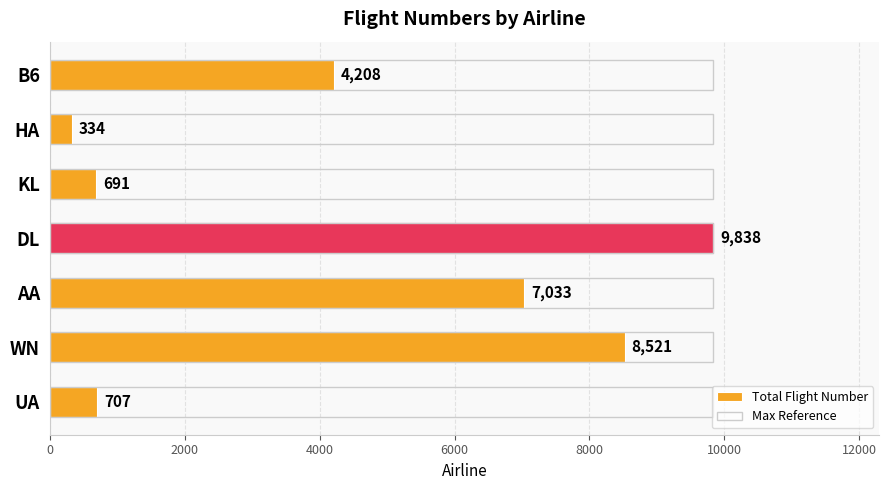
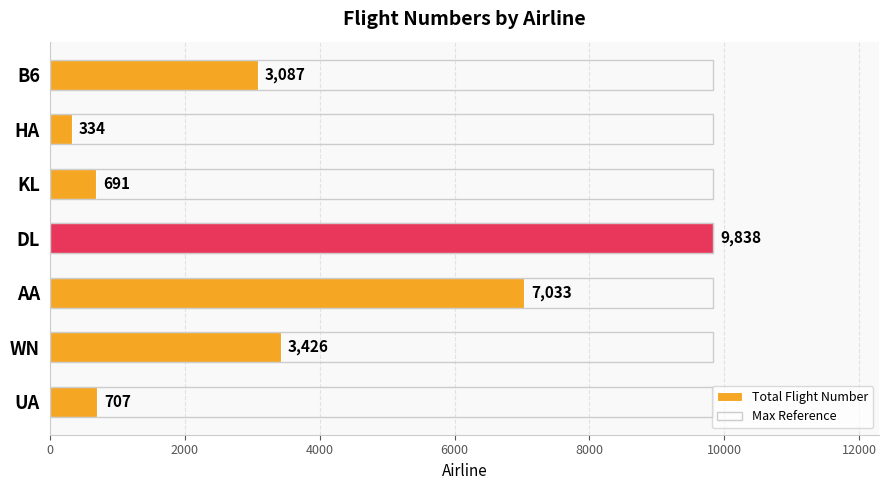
Total Flight Number, B6: 4,208 -> 3,087
Total Flight Number, WN: 8,521 -> 3,426
